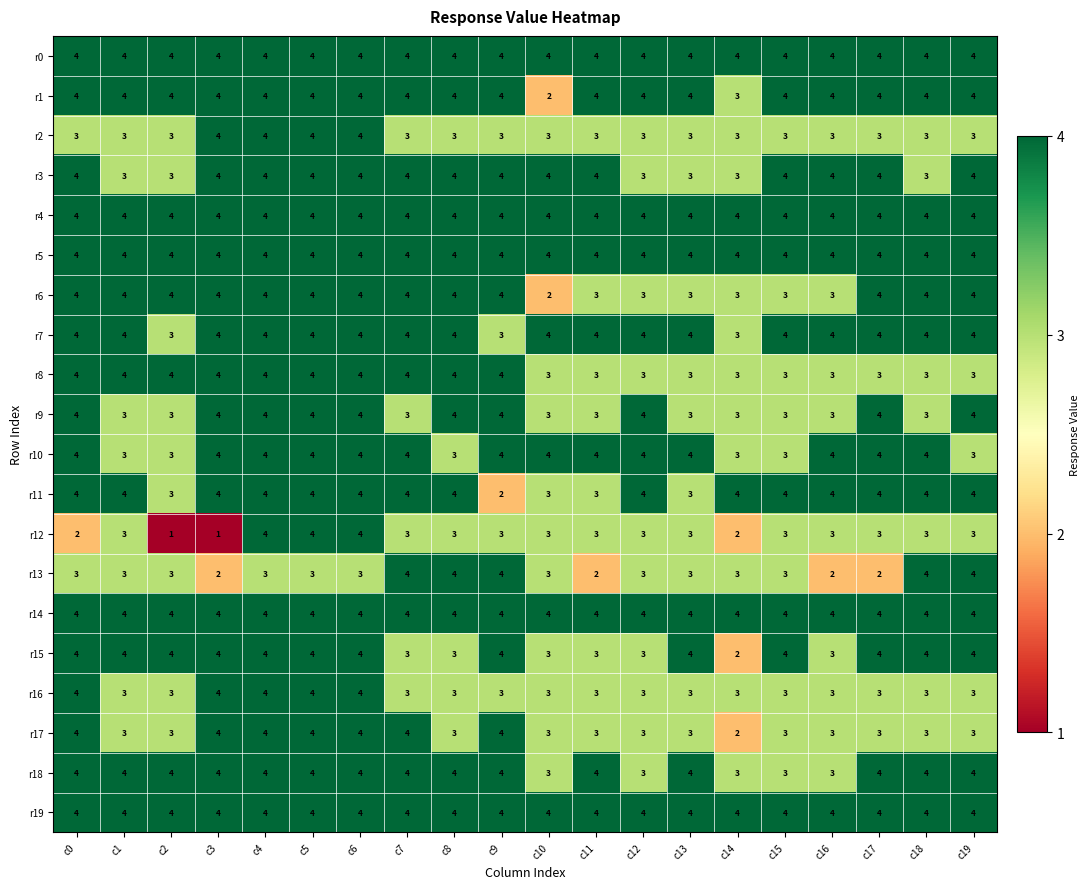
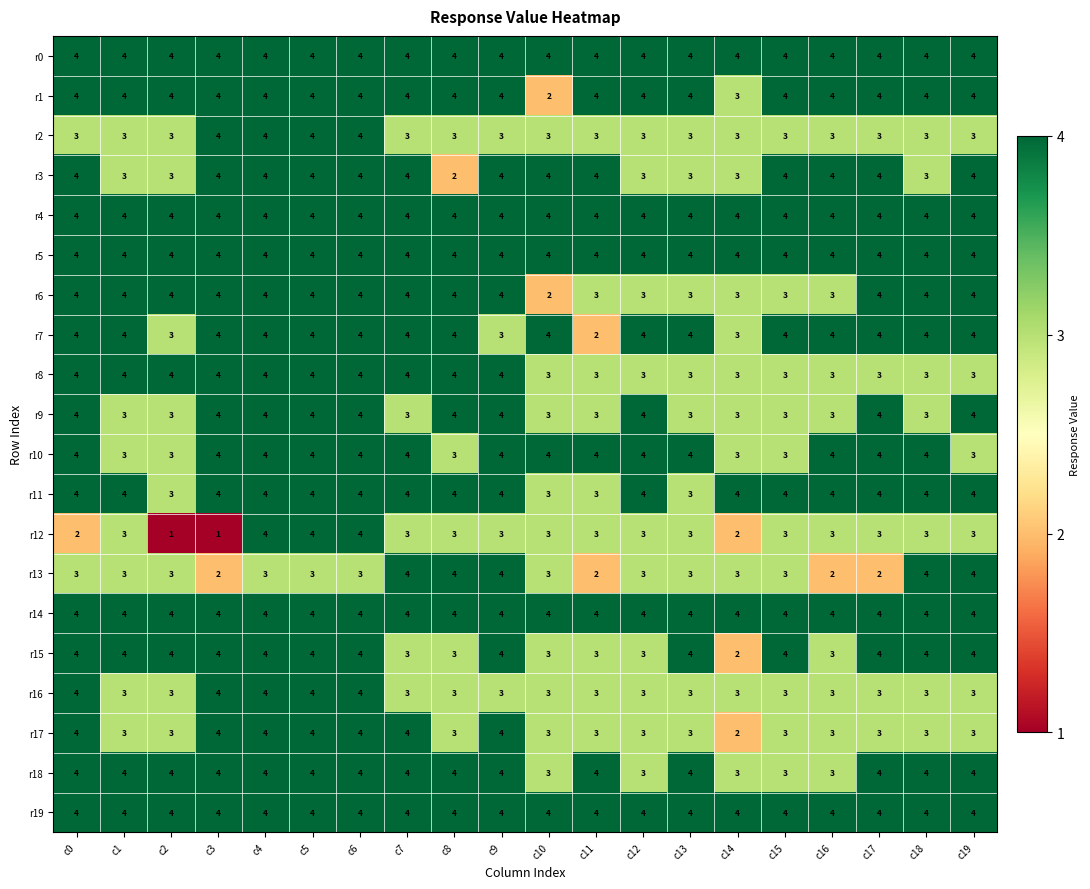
r3, c8: 4 -> 2
r7, c11: 4 -> 2
r11, c9: 2 -> 4
